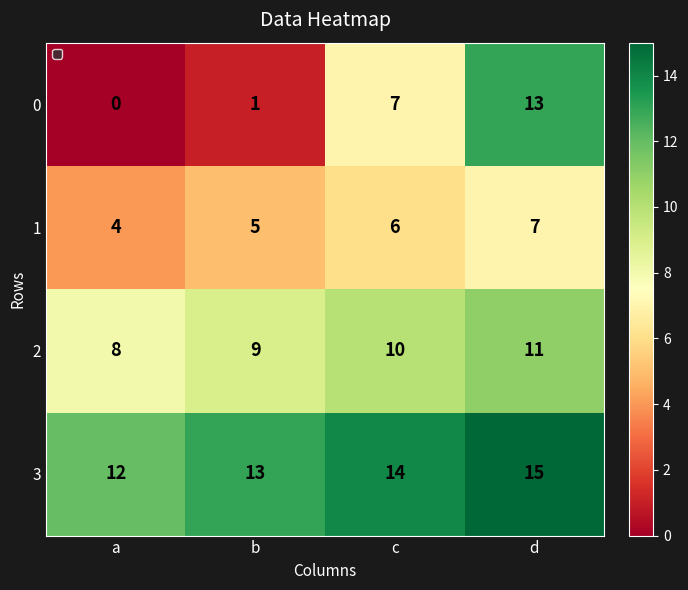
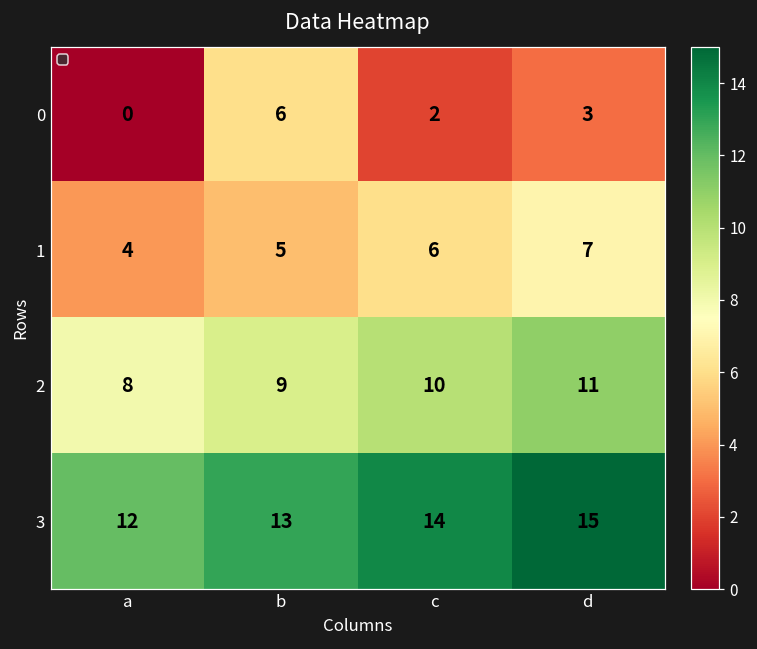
0, b: 1 -> 6
0, c: 7 -> 2
0, d: 13 -> 3
